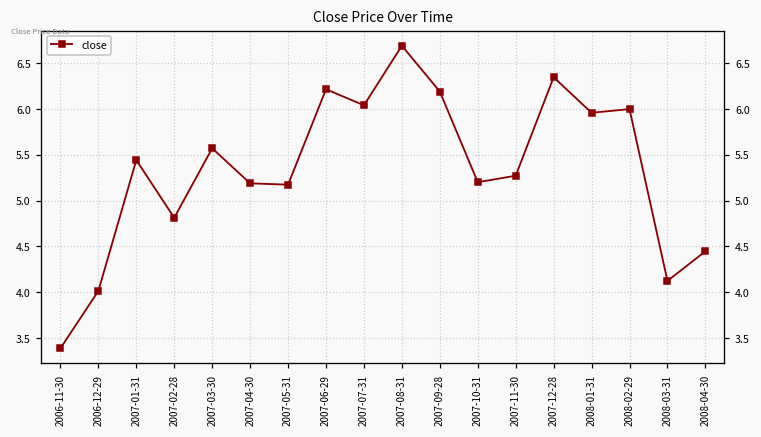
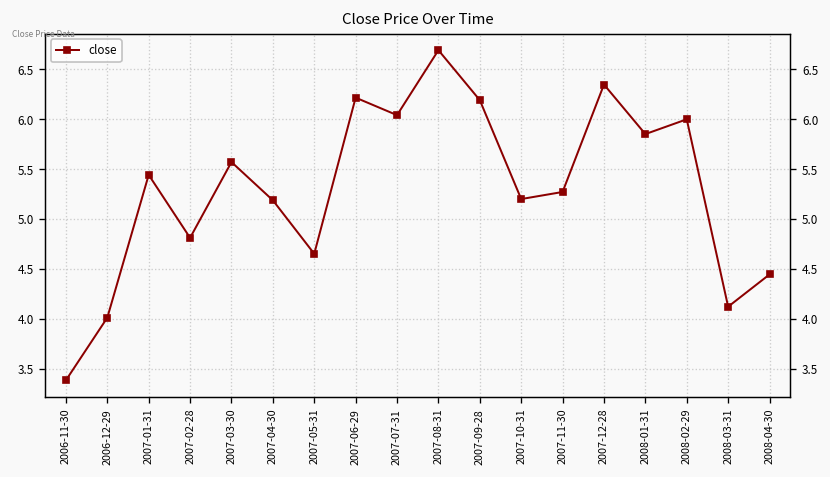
2007-05-31: 5.2 -> 4.7
2008-01-31: 6.0 -> 5.9
